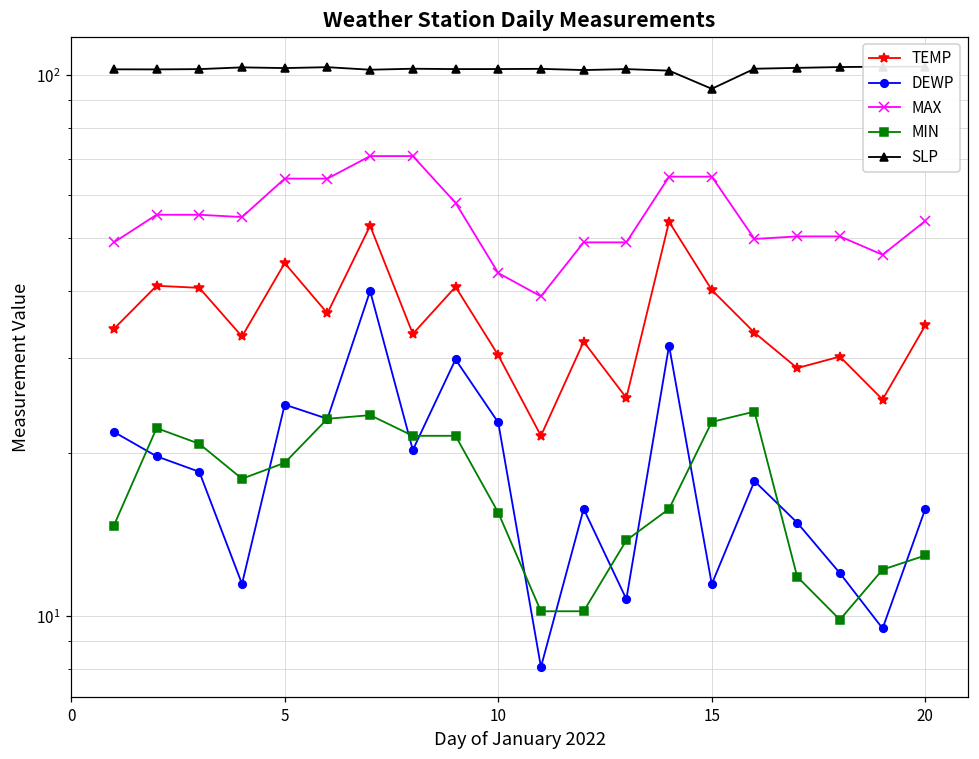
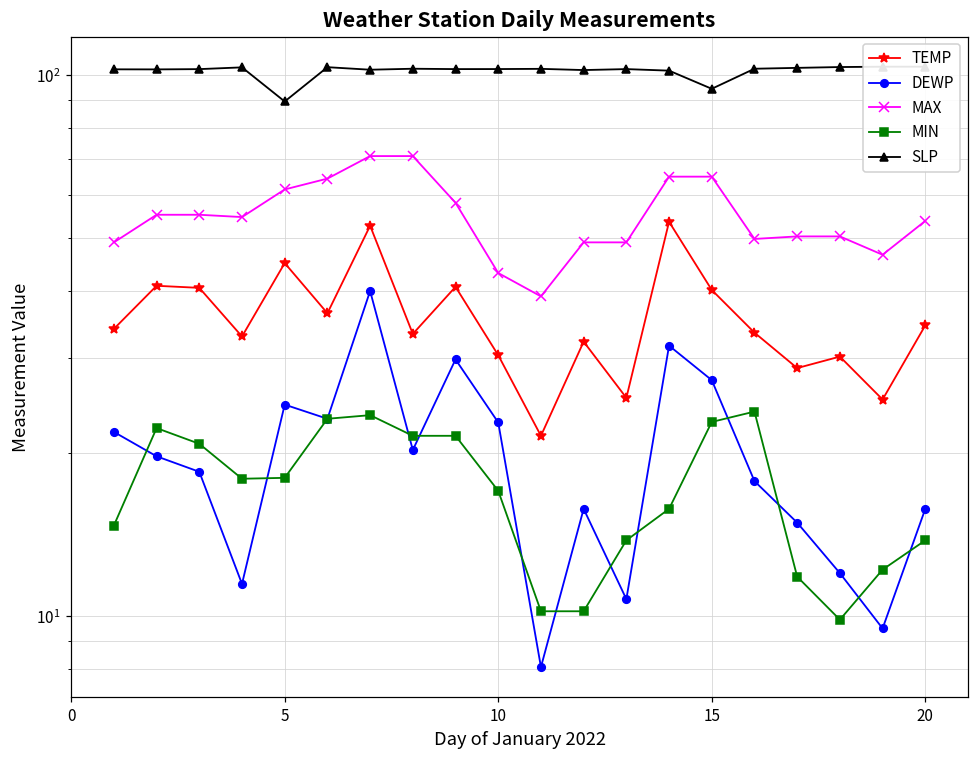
MAX, 5: 64 -> 62
MIN, 5: 19.2 -> 18.0
SLP, 5: 103 -> 89
MIN, 10: 15.6 -> 17.1
DEWP, 15: 11.5 -> 27
MIN, 20: 13.0 -> 13.8
